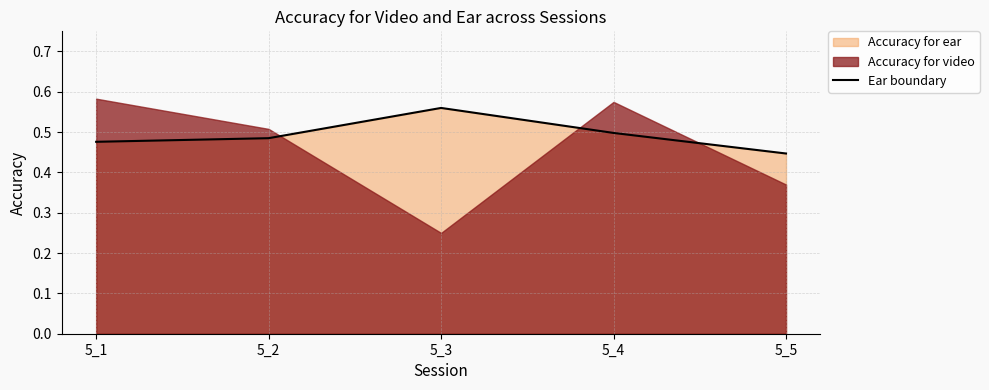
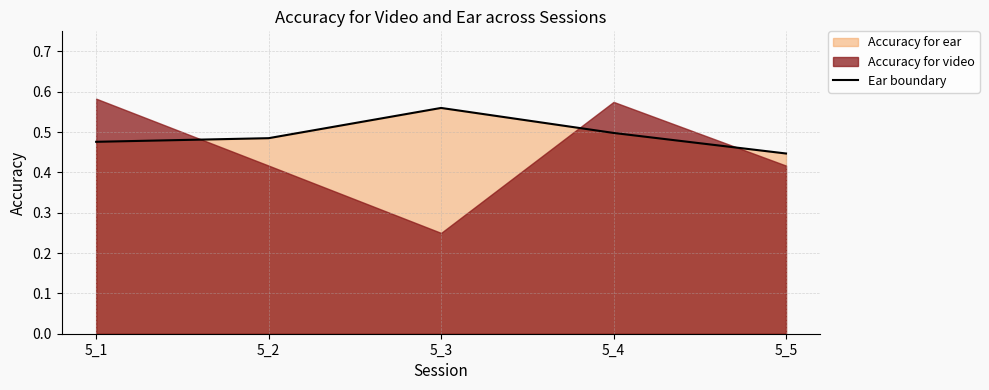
Accuracy for video, 5_2: 0.51 -> 0.42
Accuracy for video, 5_5: 0.37 -> 0.42
